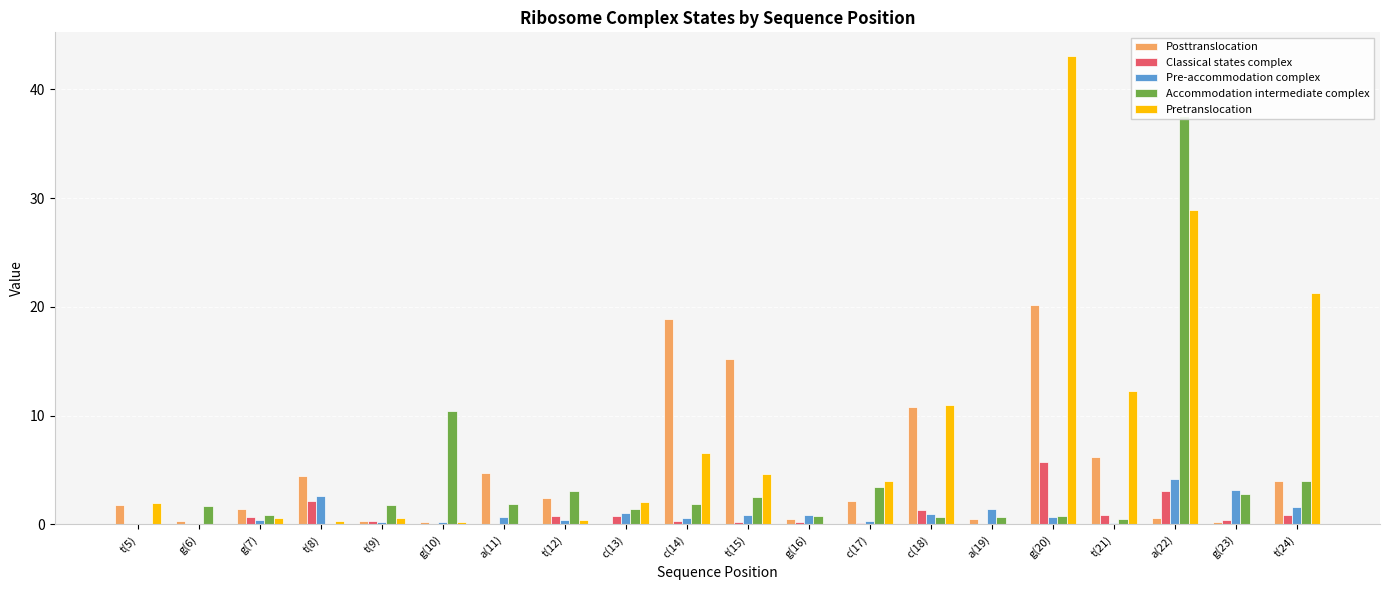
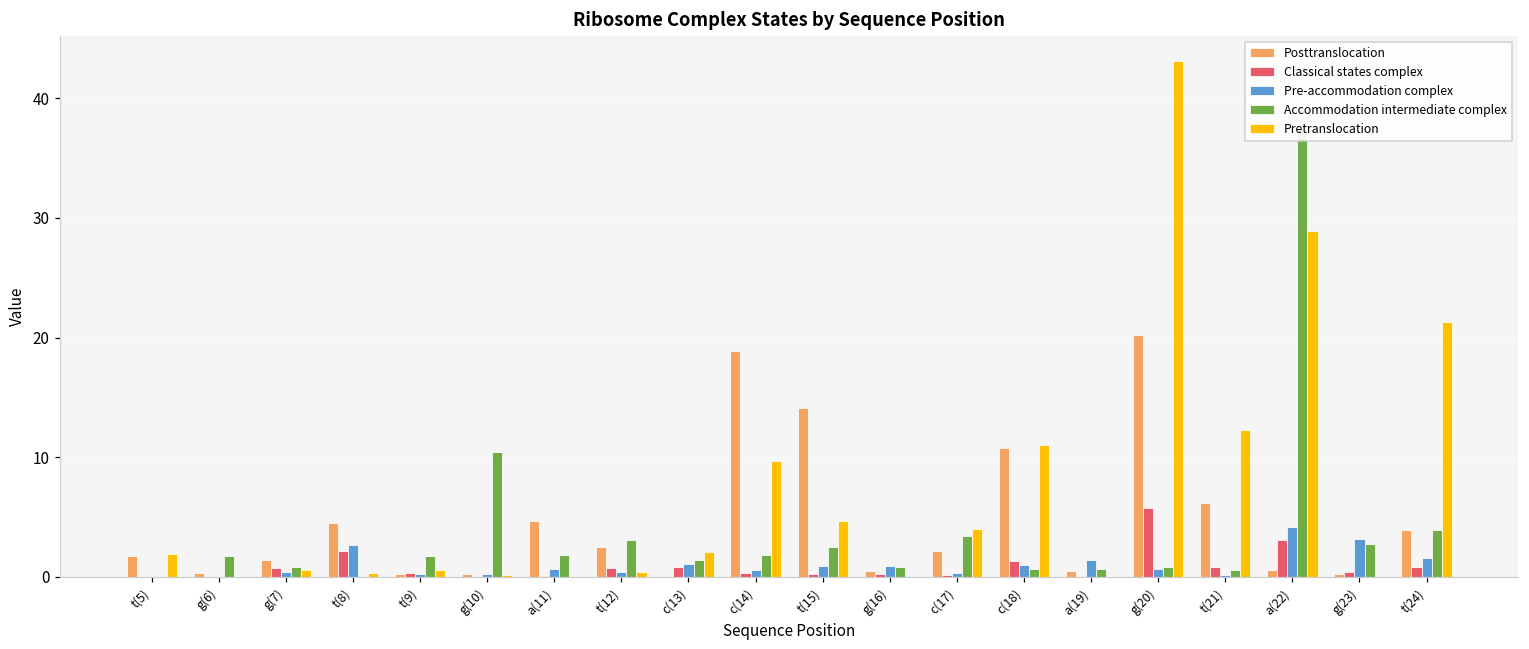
Pretranslocation, c(14): 6.6 -> 9.7
Posttranslocation, t(15): 15.2 -> 14.2
